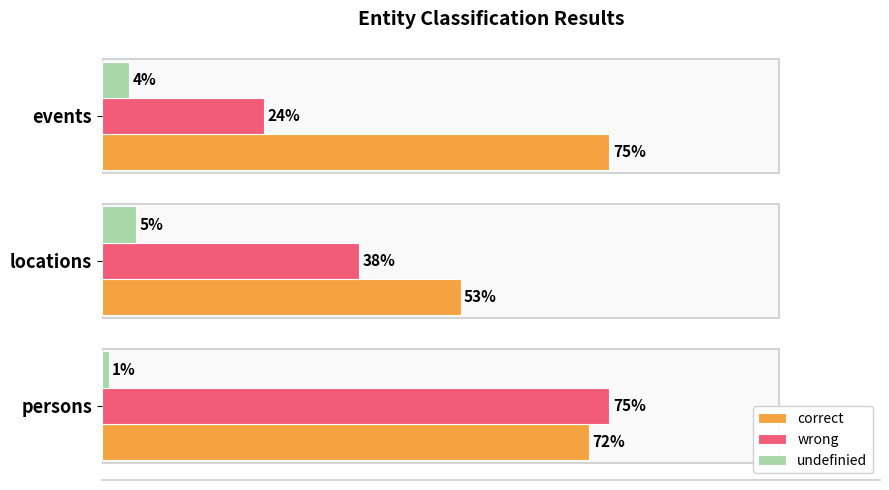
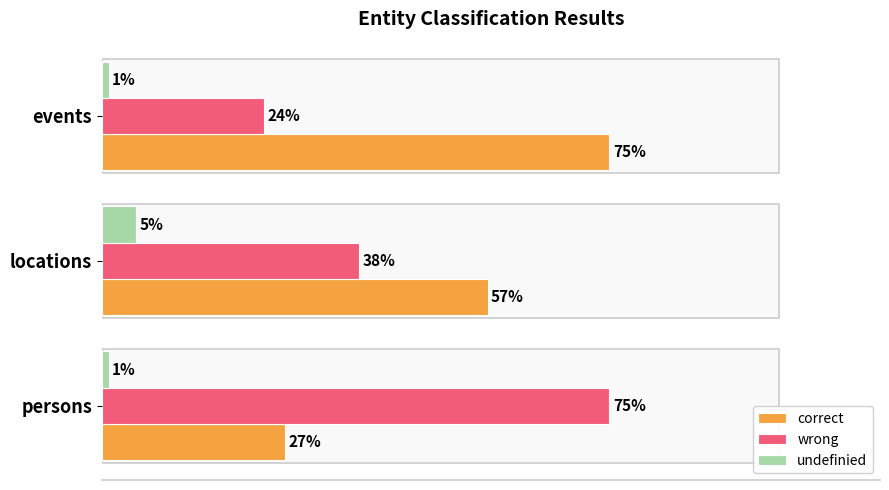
undefinied, events: 4% -> 1%
correct, locations: 53% -> 57%
correct, persons: 72% -> 27%
